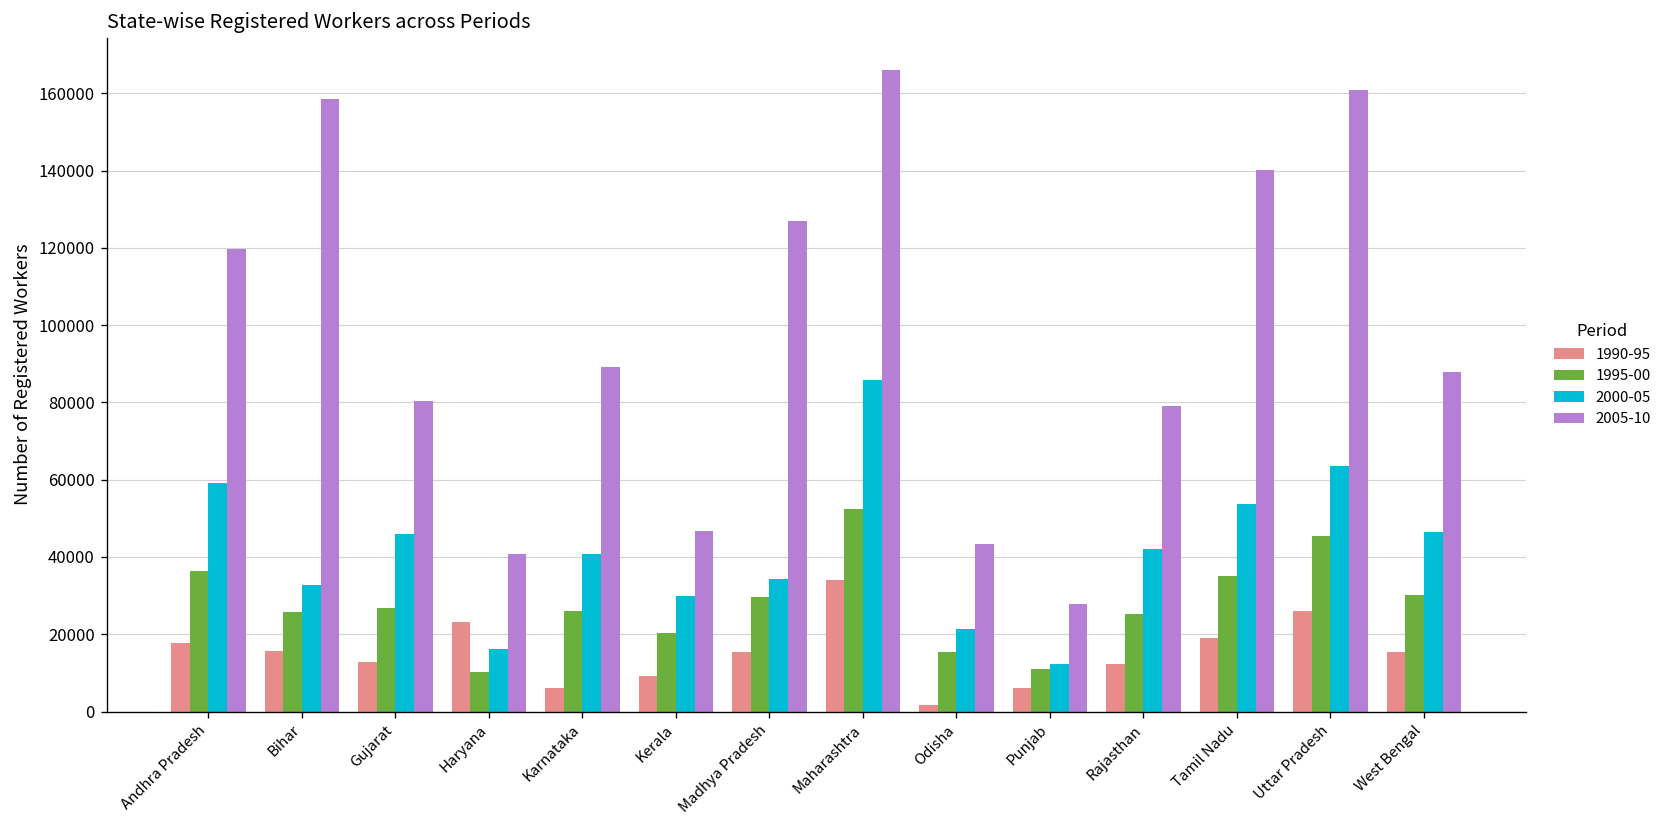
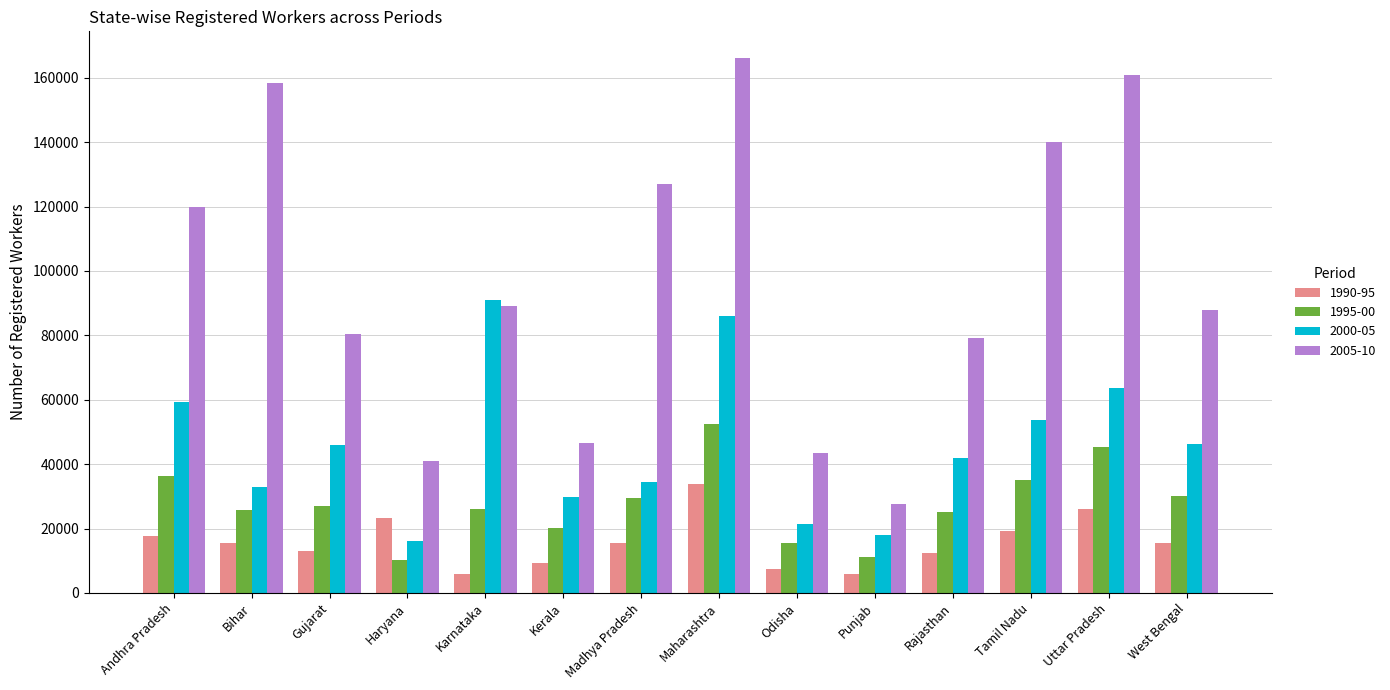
2000-05, Karnataka: 41000 -> 91000
1990-95, Odisha: 2000 -> 8000
2000-05, Punjab: 12000 -> 18000
